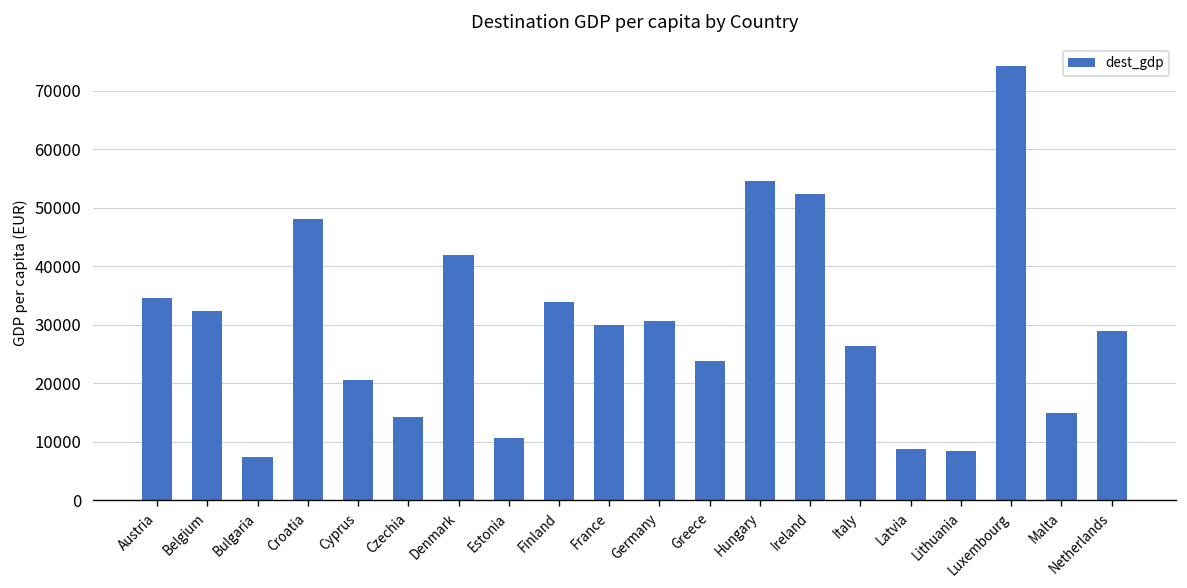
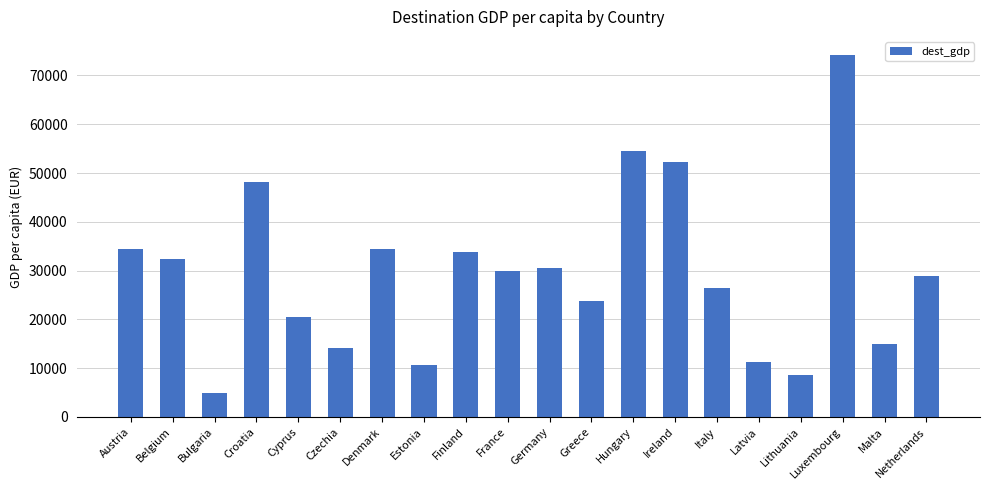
Bulgaria: 7000 -> 5000
Denmark: 42000 -> 34000
Latvia: 9000 -> 11000
